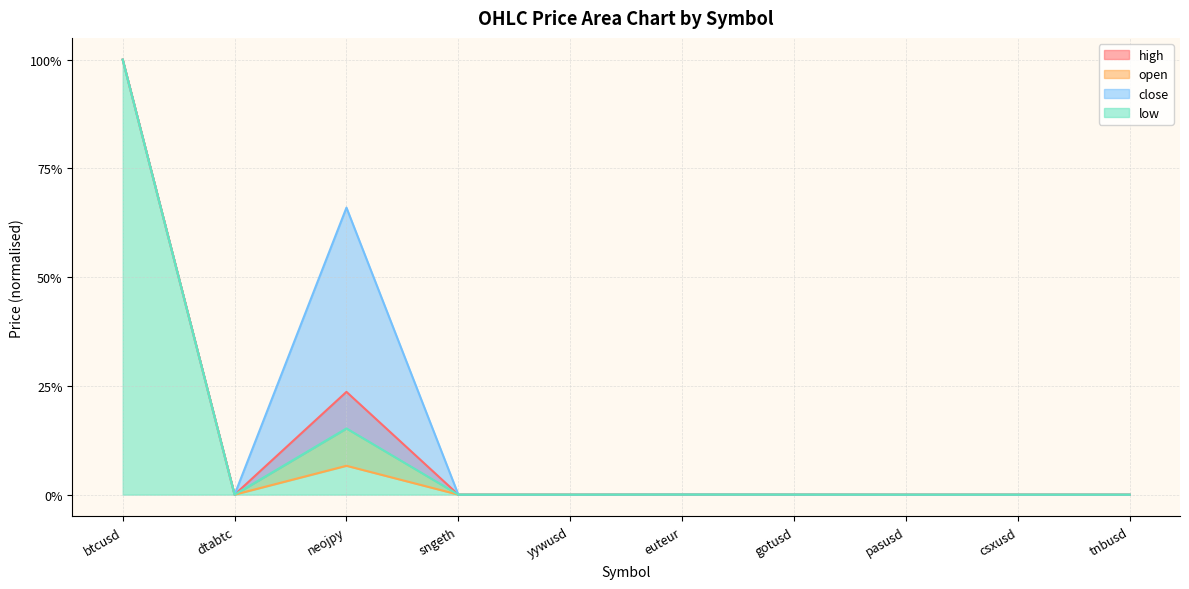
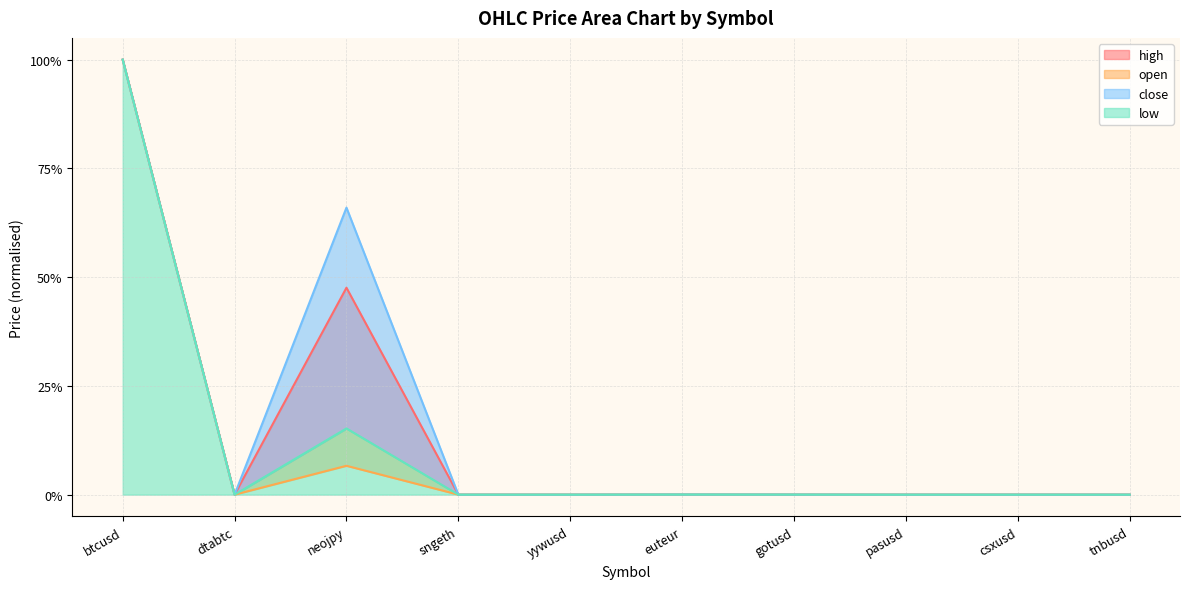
high, neojpy: 24% -> 48%
